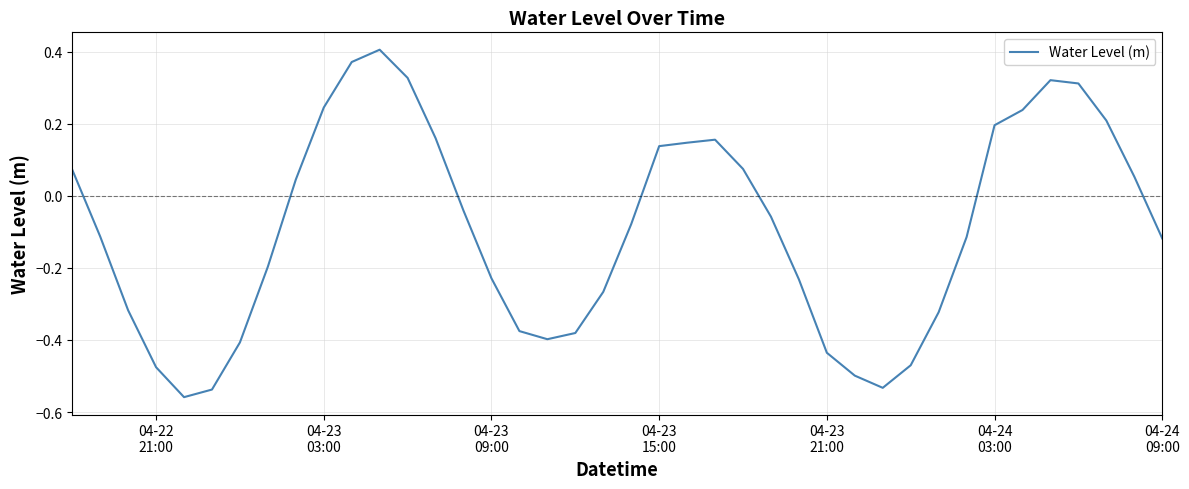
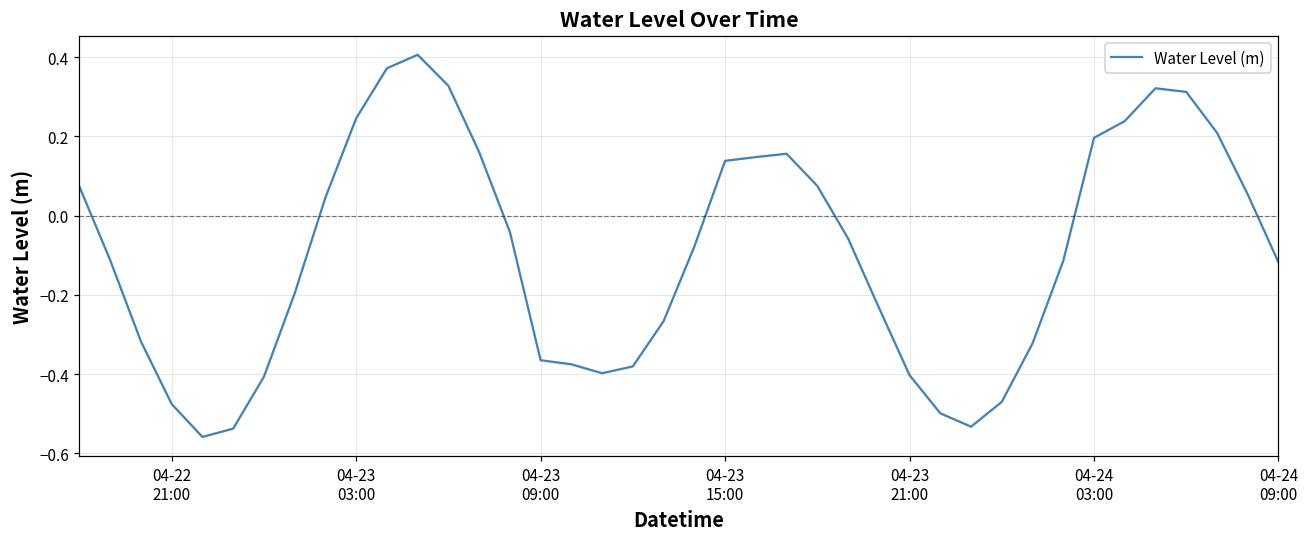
04-23 09:00: -0.23 -> -0.37
04-23 21:00: -0.44 -> -0.40
